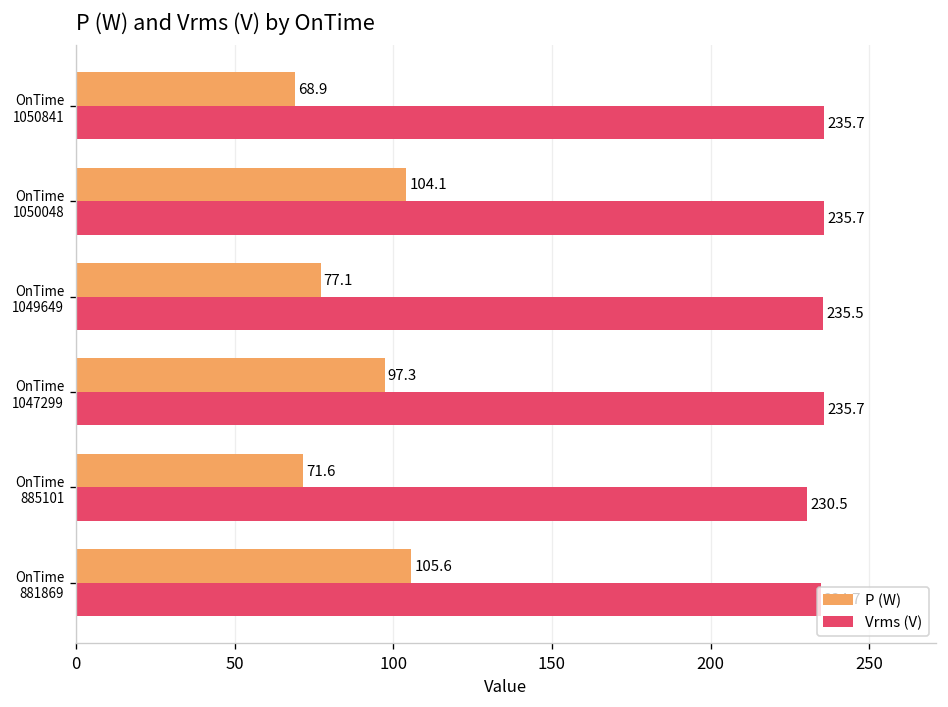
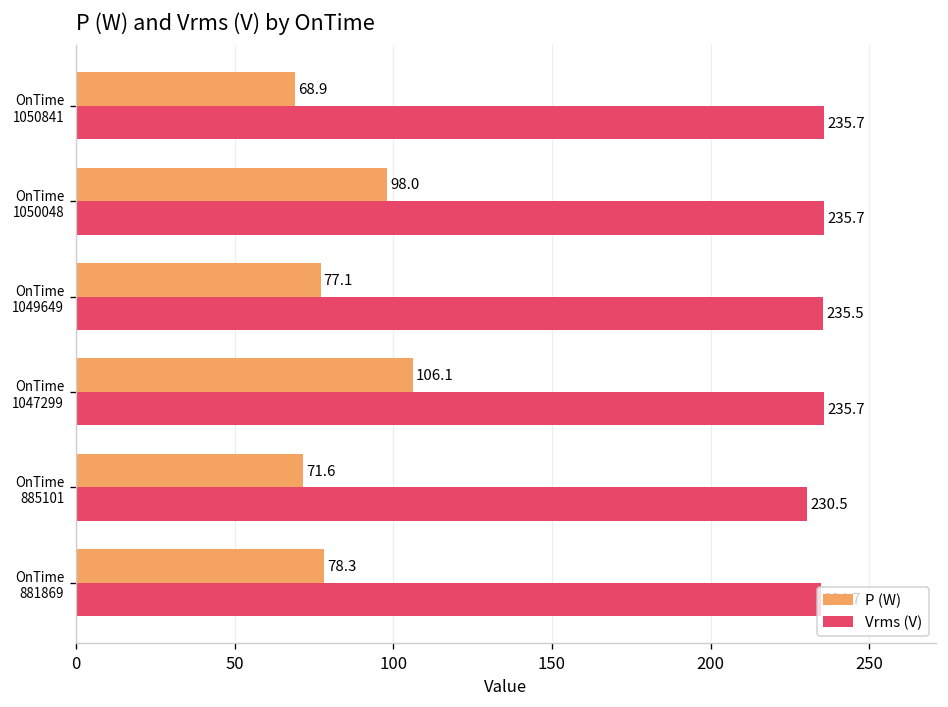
P (W), OnTime 1050048: 104.1 -> 98.0
P (W), OnTime 1047299: 97.3 -> 106.1
P (W), OnTime 881869: 105.6 -> 78.3
